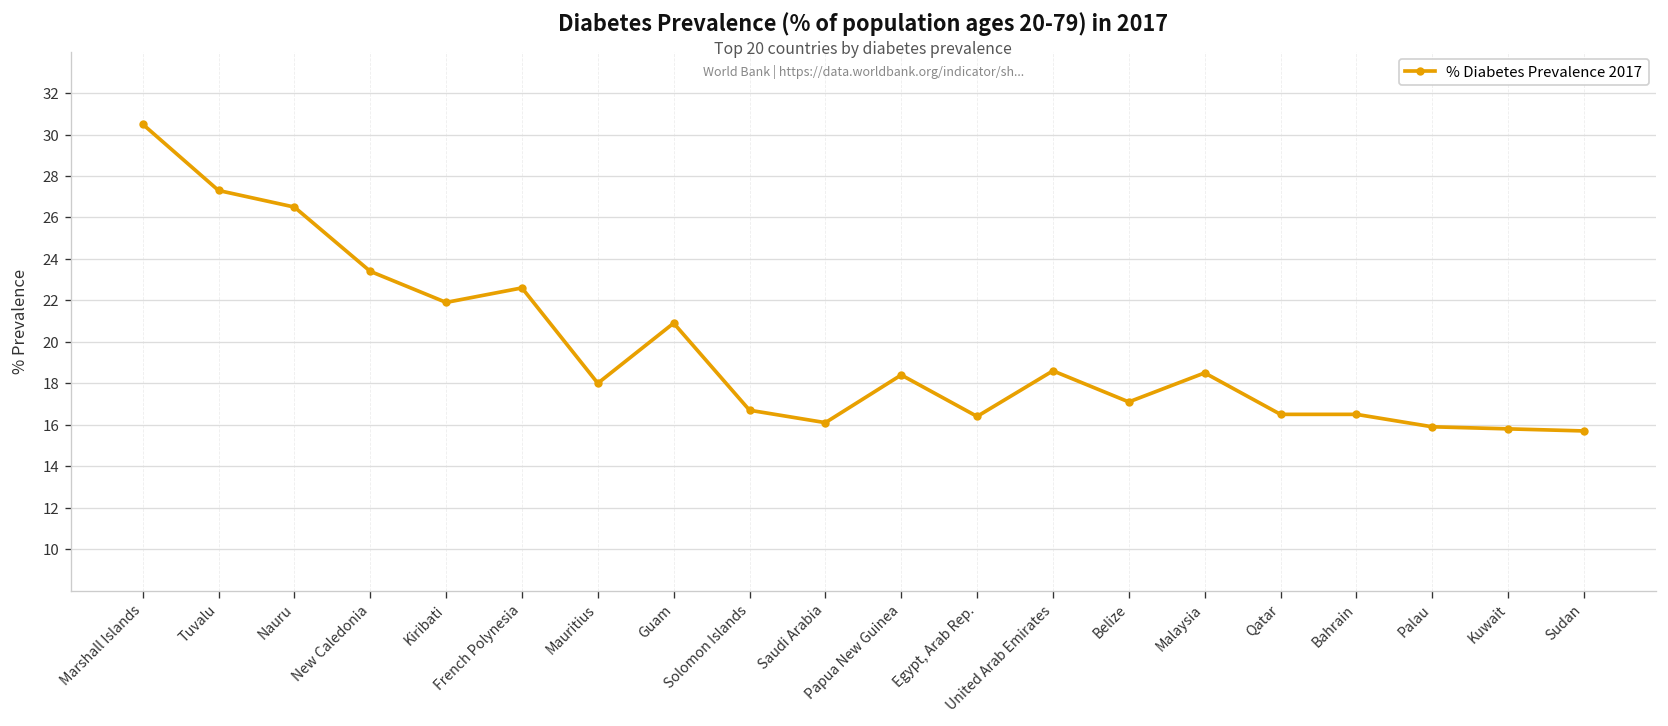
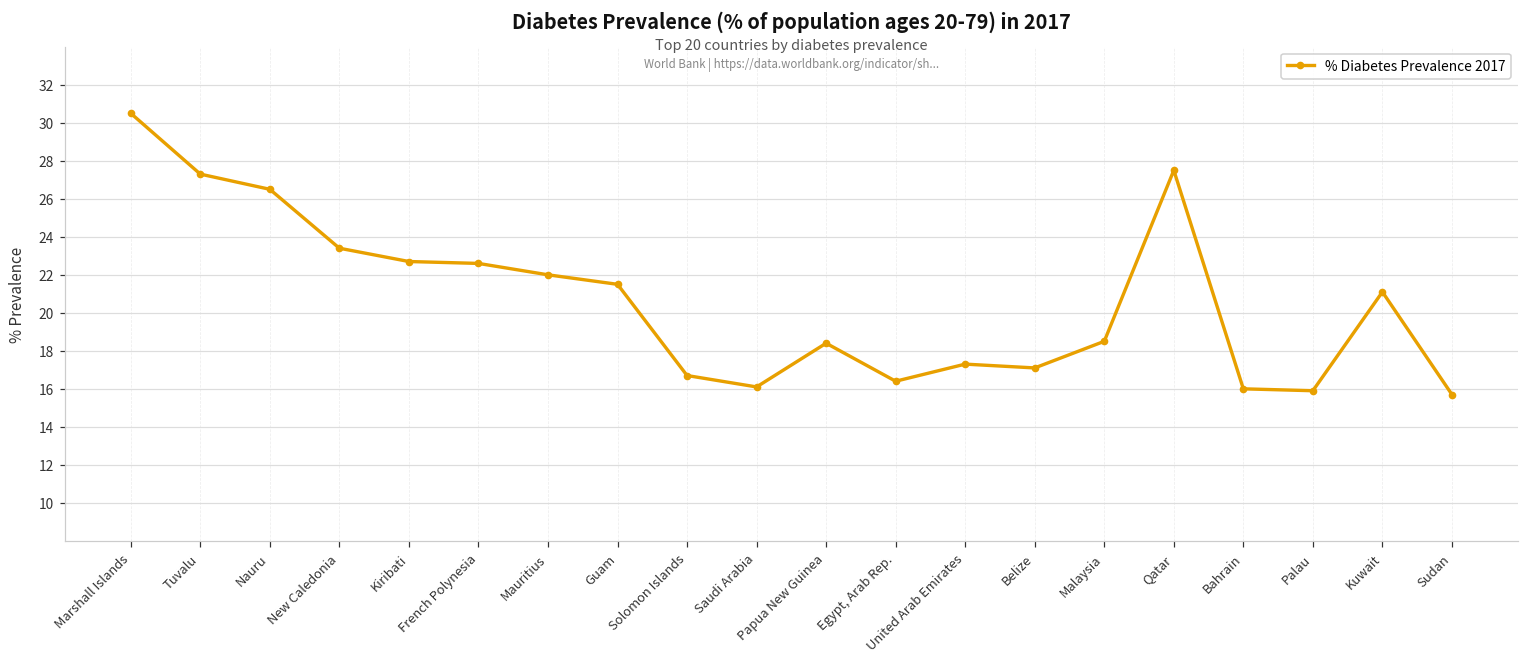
Kiribati: 21.9 -> 22.7
Mauritius: 18 -> 22
Guam: 20.9 -> 21.5
United Arab Emirates: 18.6 -> 17.3
Qatar: 16.5 -> 27.5
Bahrain: 16.5 -> 16.0
Kuwait: 15.8 -> 21.1
